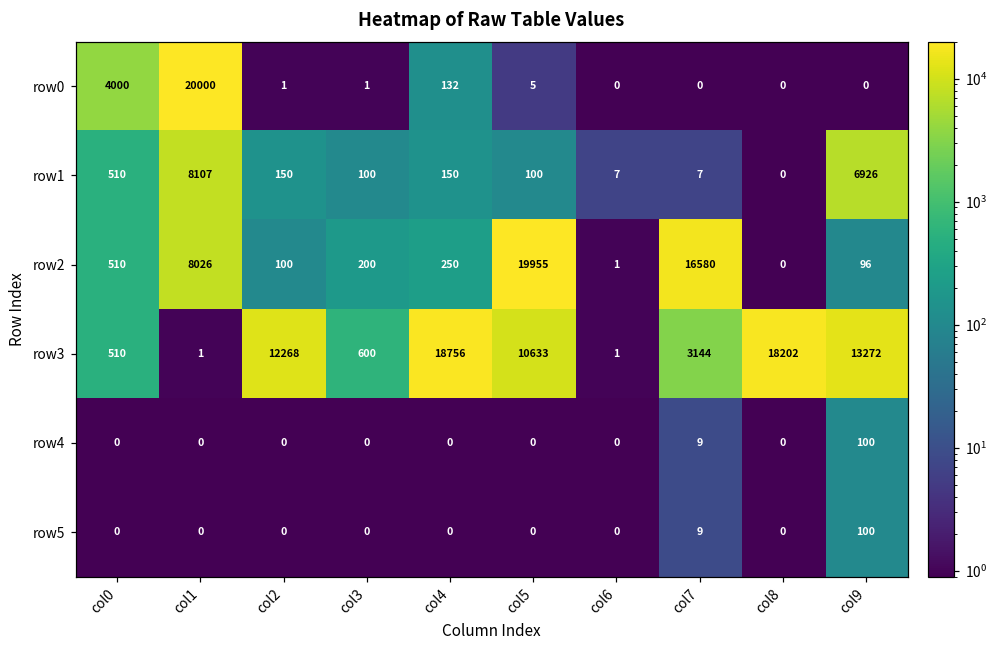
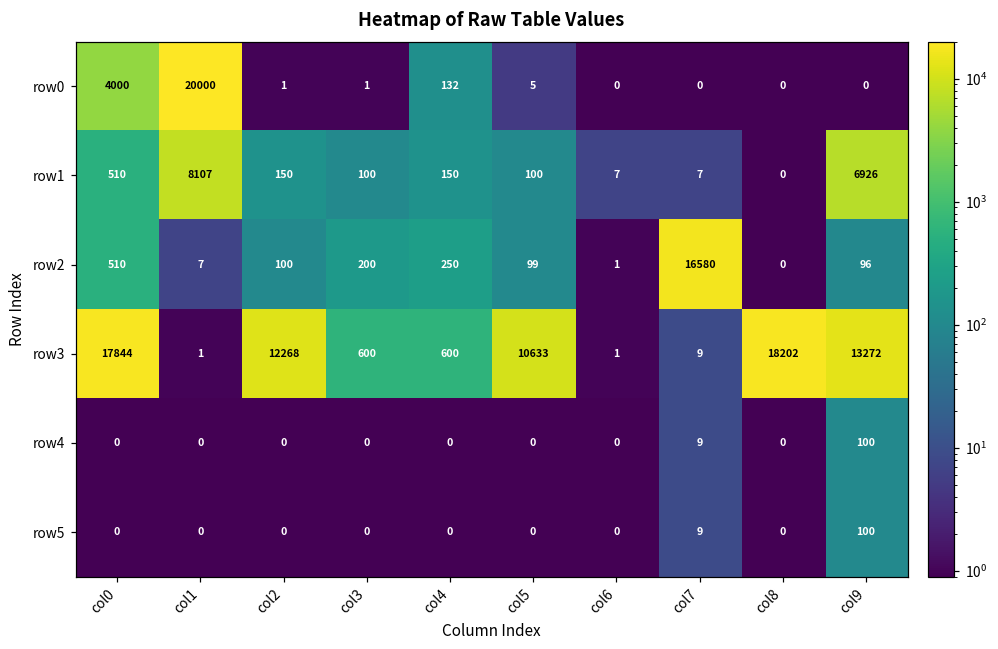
row2, col1: 8026 -> 7
row2, col5: 19955 -> 99
row3, col0: 510 -> 17844
row3, col4: 18756 -> 600
row3, col7: 3144 -> 9
